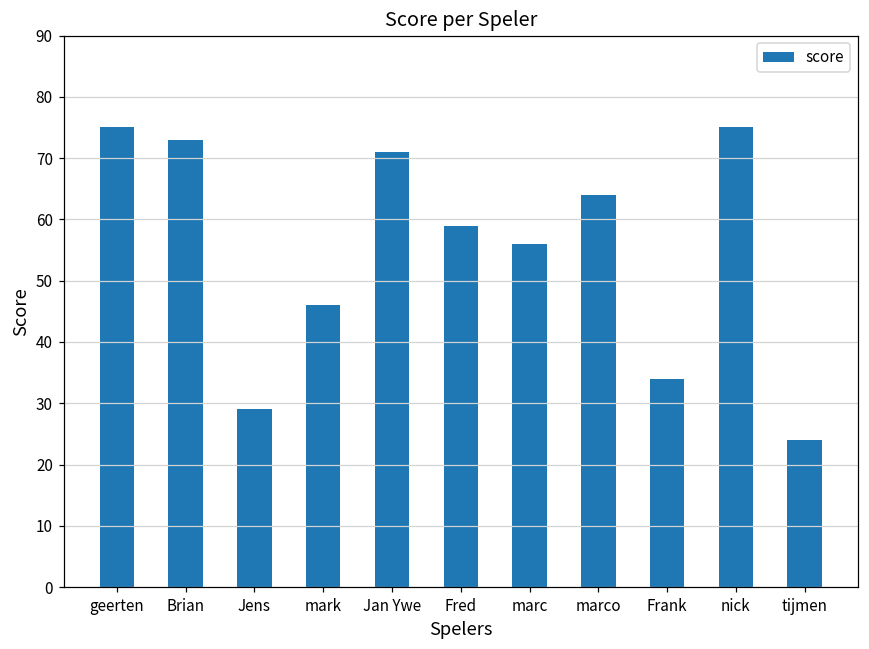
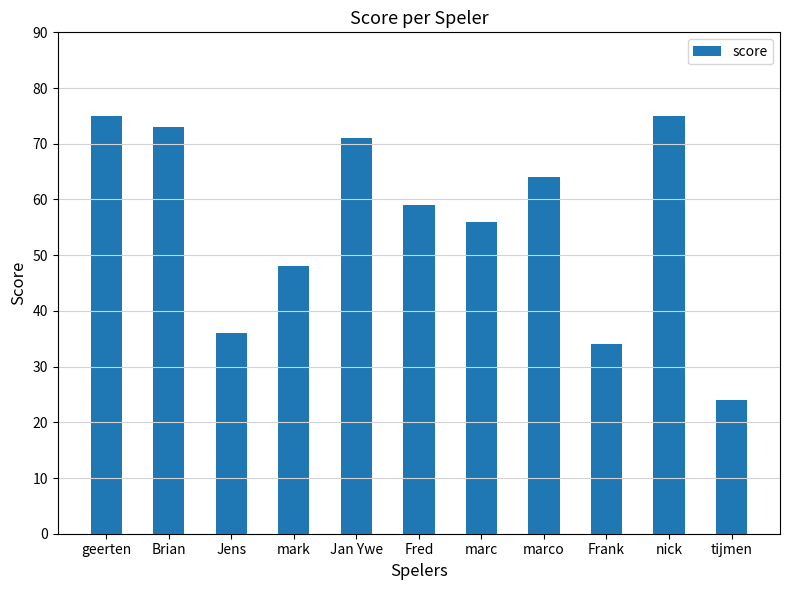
Jens: 29 -> 36
mark: 46 -> 48
